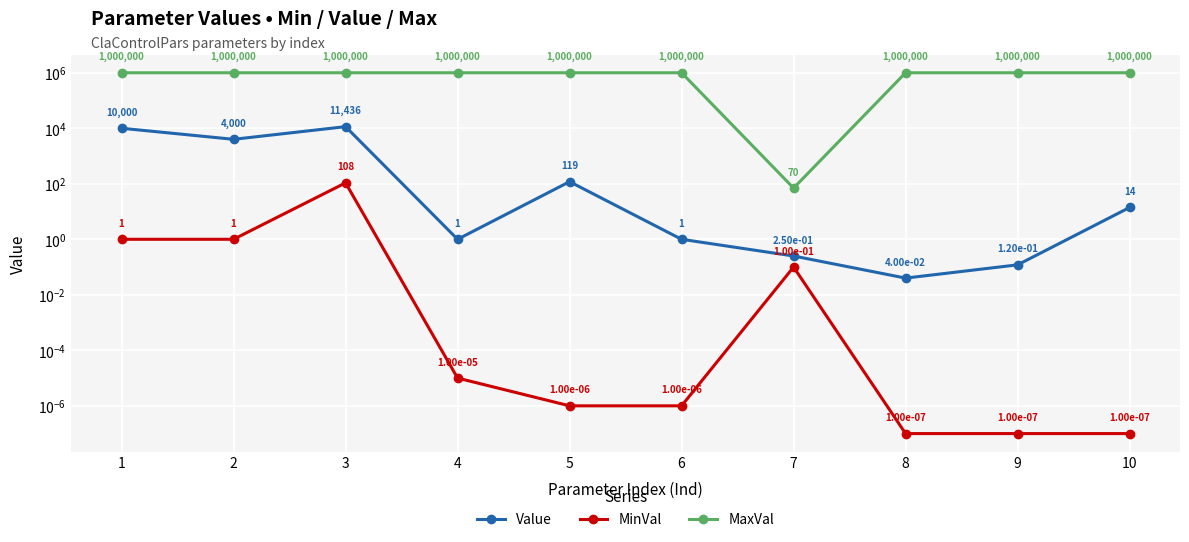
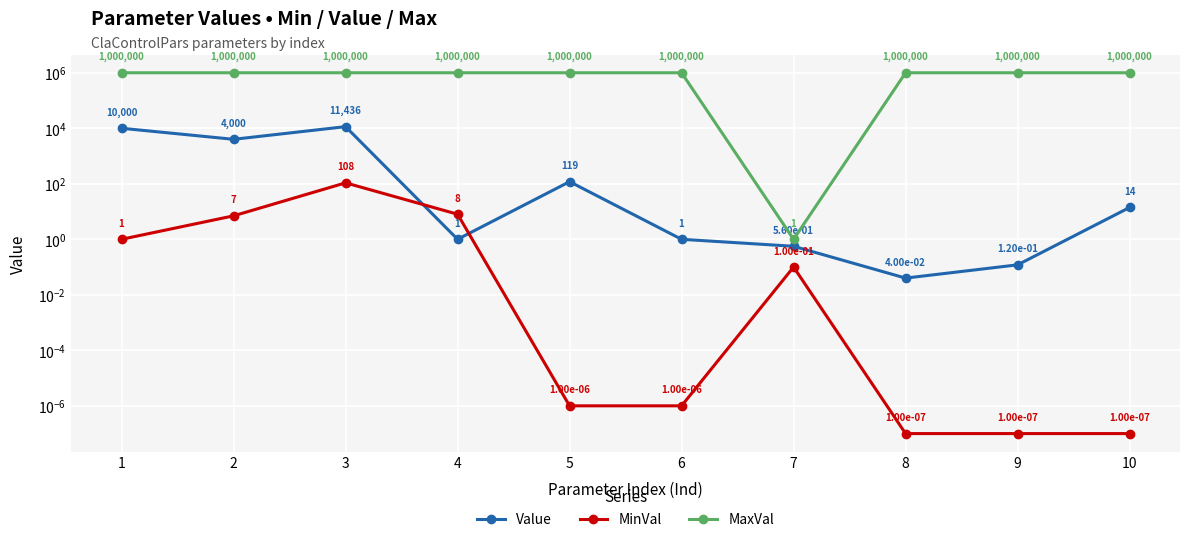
MinVal, 2: 1 -> 7
MinVal, 4: 1.00e-05 -> 8
Value, 7: 2.50e-01 -> 5.60e-01
MaxVal, 7: 70 -> 1
